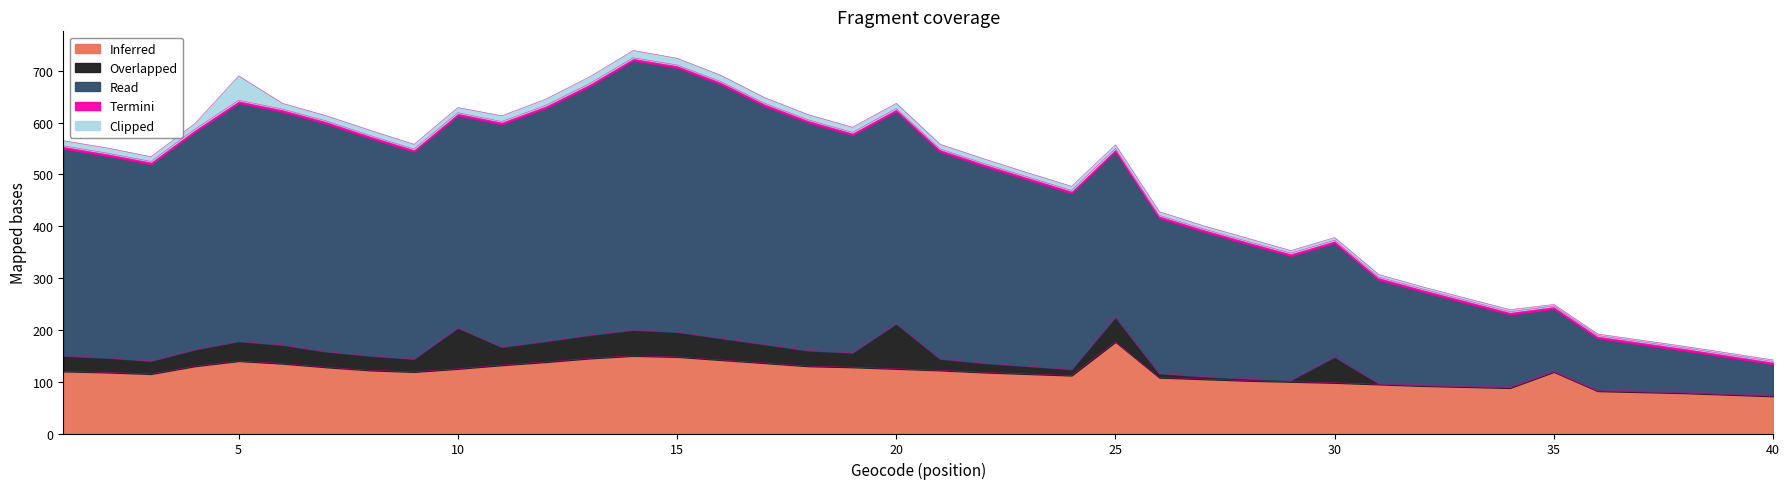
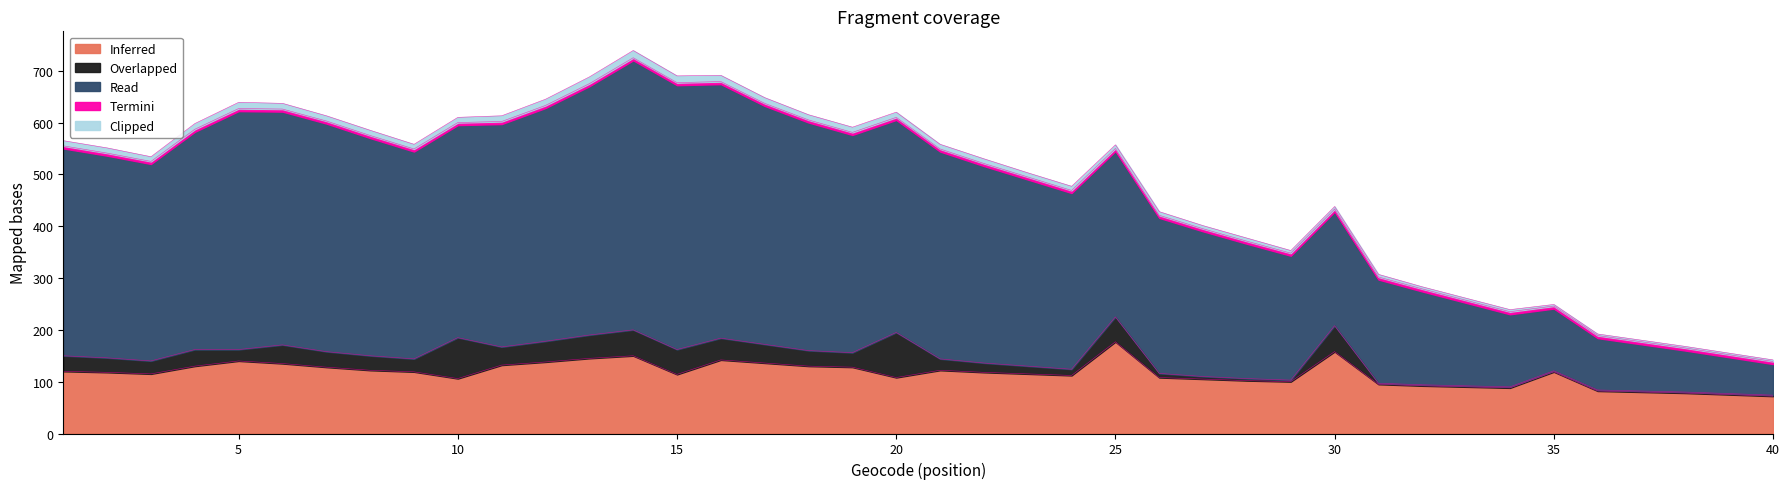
Overlapped, 5: 40 -> 20
Clipped, 5: 50 -> 10
Inferred, 10: 130 -> 110
Inferred, 15: 150 -> 110
Inferred, 20: 130 -> 110
Inferred, 30: 100 -> 160
